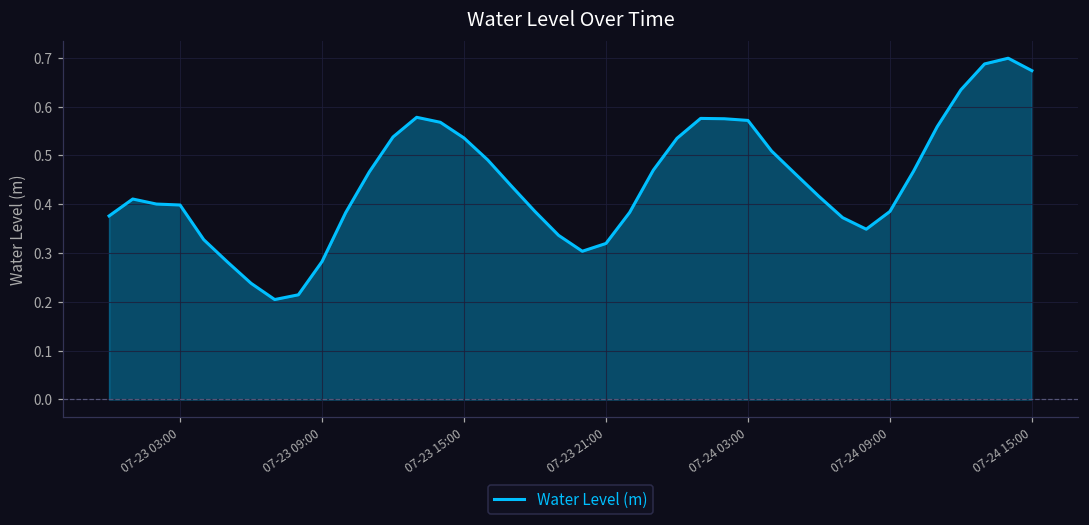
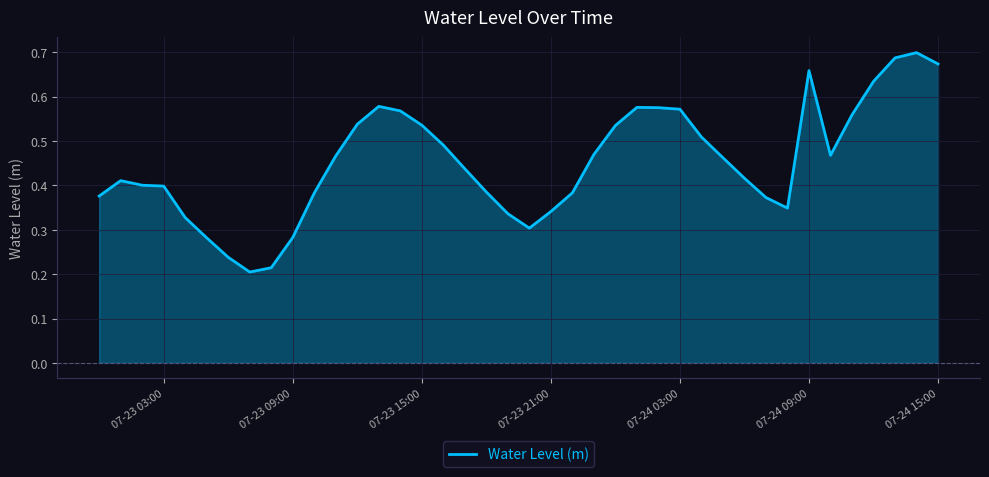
07-23 21:00: 0.32 -> 0.34
07-24 09:00: 0.39 -> 0.66
